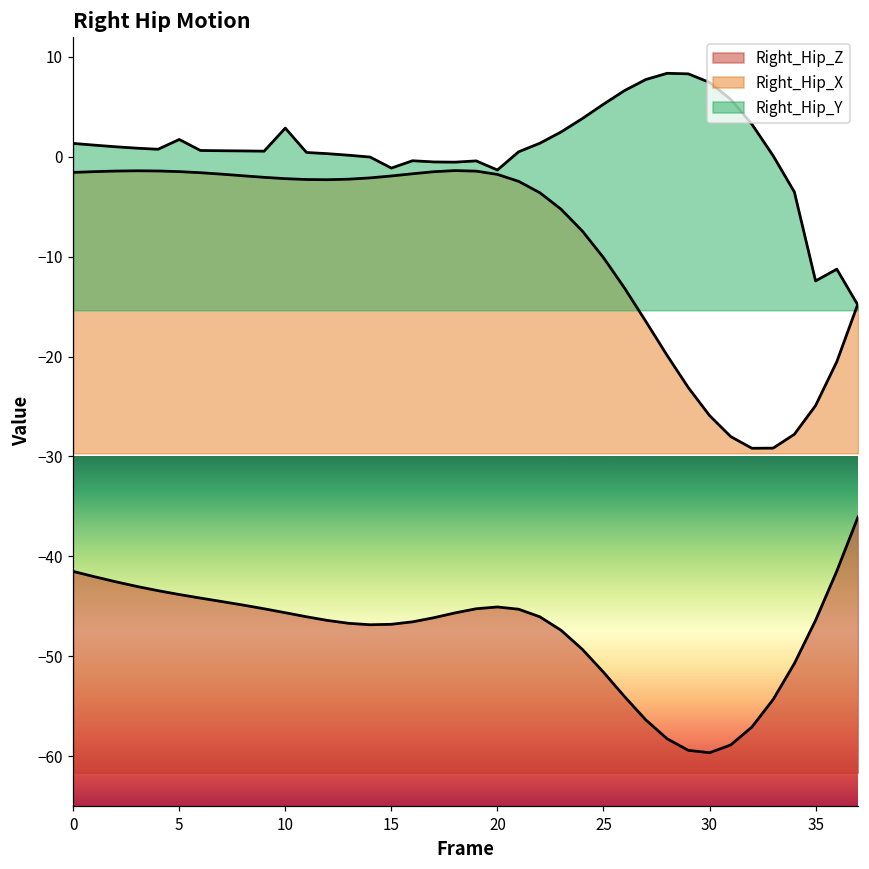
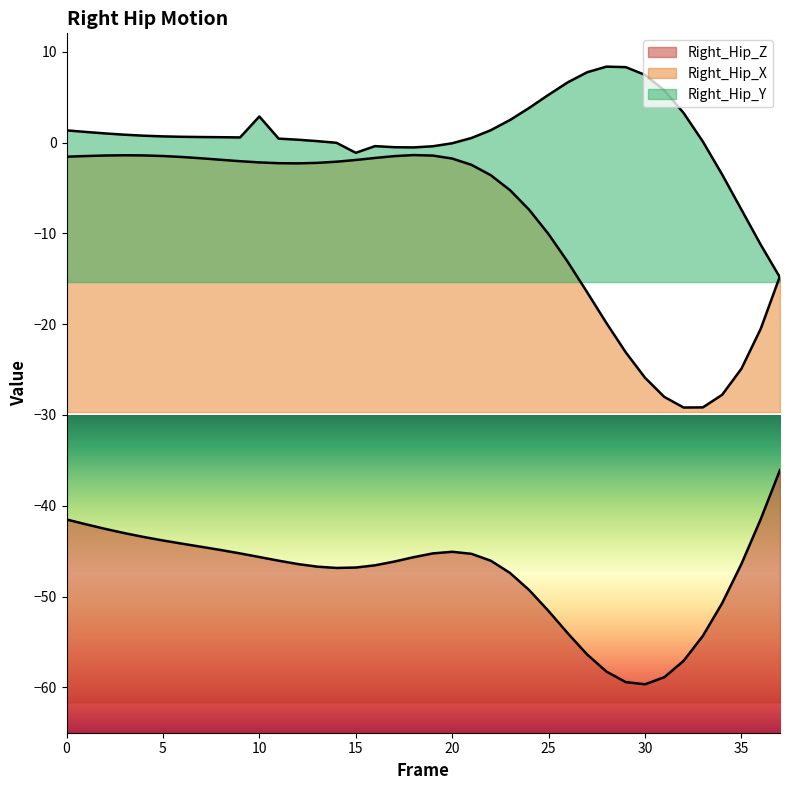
Right_Hip_Y, 5: 2 -> 1
Right_Hip_Y, 20: -1 -> 0
Right_Hip_Y, 35: -12 -> -7
